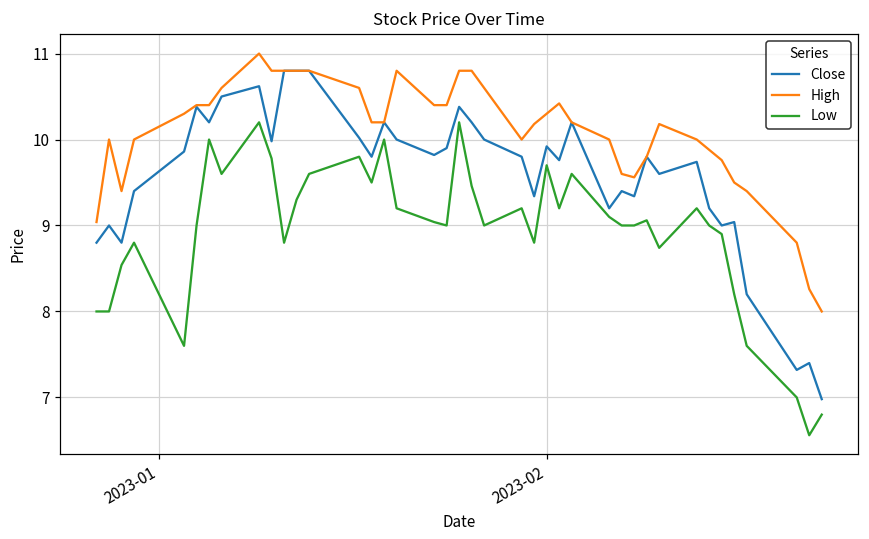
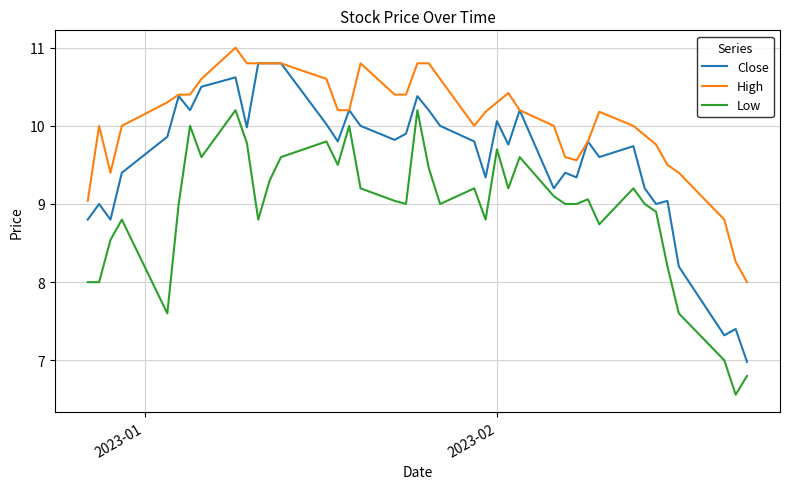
Close, 2023-02: 9.9 -> 10.1
